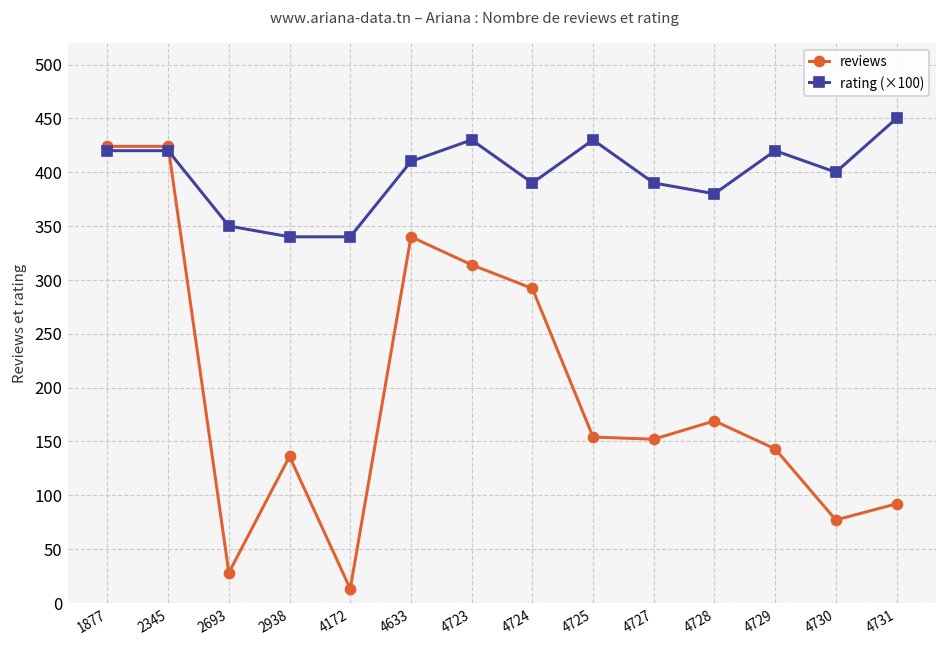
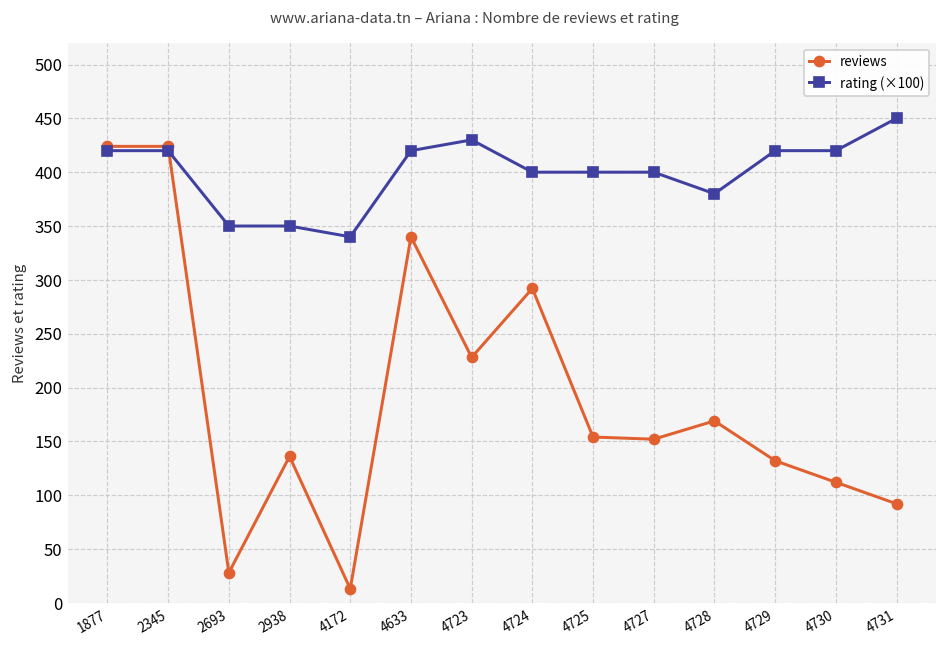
rating (×100), 2938: 340 -> 350
rating (×100), 4633: 410 -> 420
reviews, 4723: 310 -> 230
rating (×100), 4724: 390 -> 400
rating (×100), 4725: 430 -> 400
rating (×100), 4727: 390 -> 400
reviews, 4729: 140 -> 130
reviews, 4730: 80 -> 110
rating (×100), 4730: 400 -> 420
